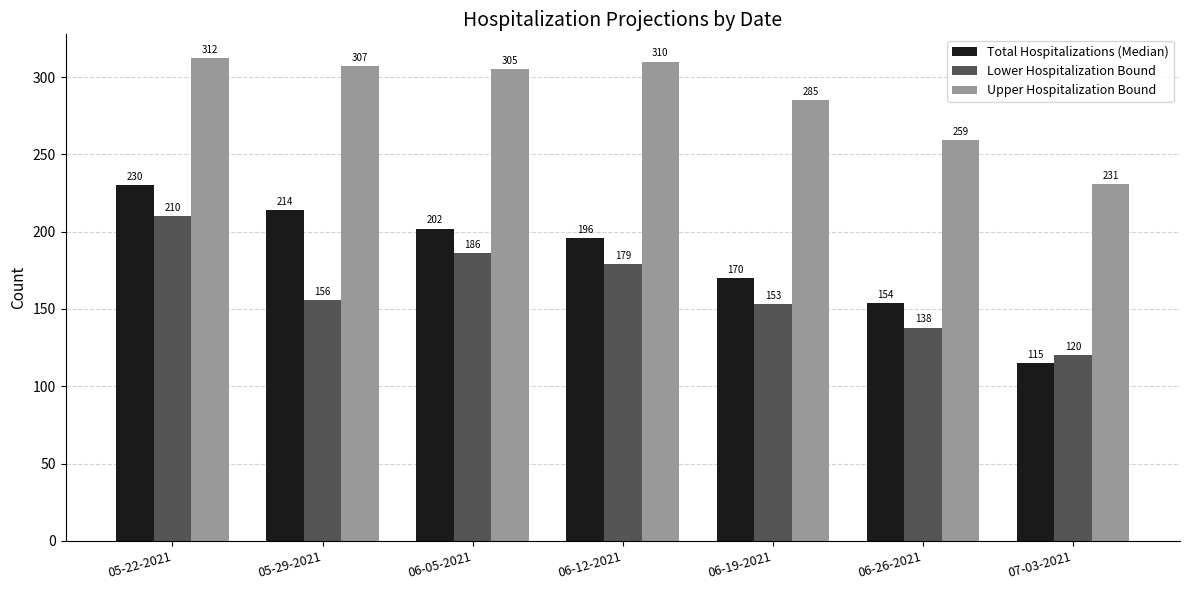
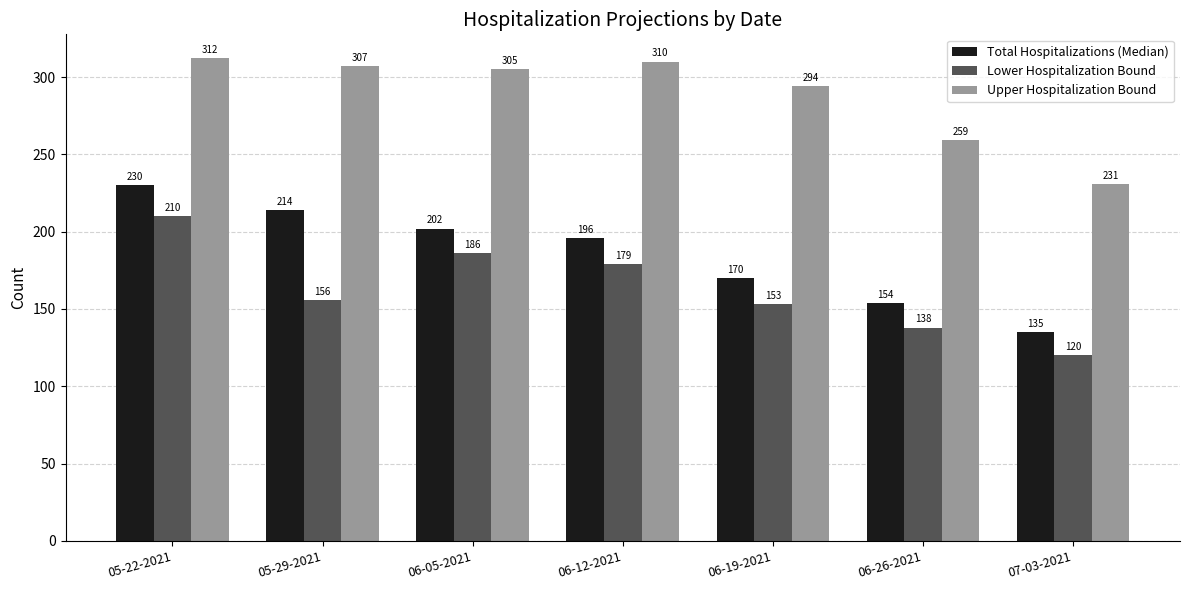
Upper Hospitalization Bound, 06-19-2021: 285 -> 294
Total Hospitalizations (Median), 07-03-2021: 115 -> 135
